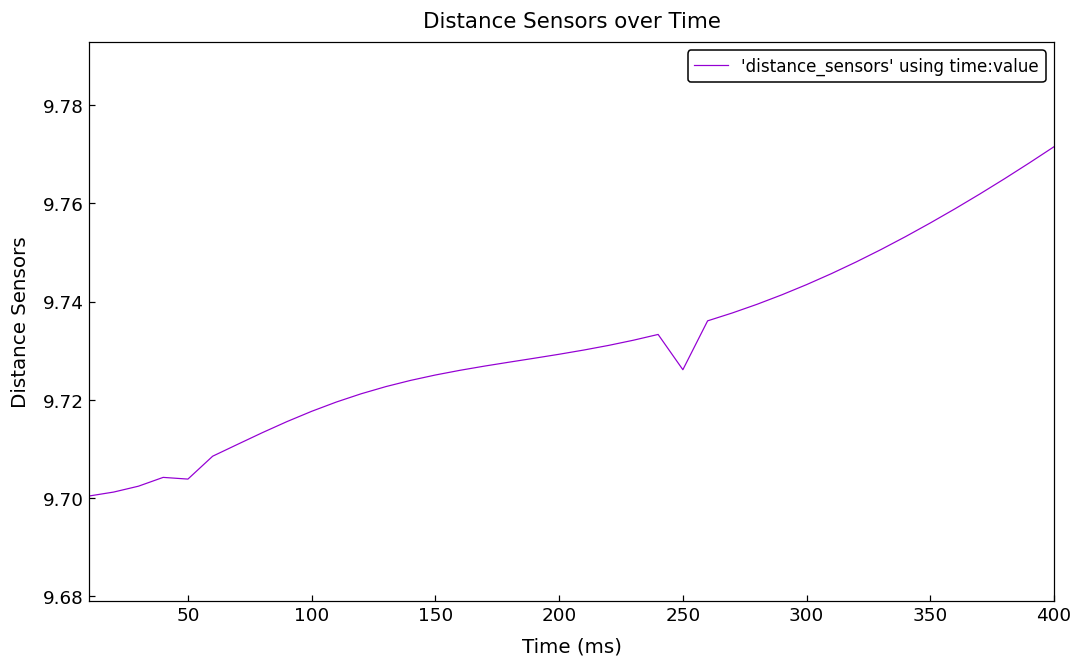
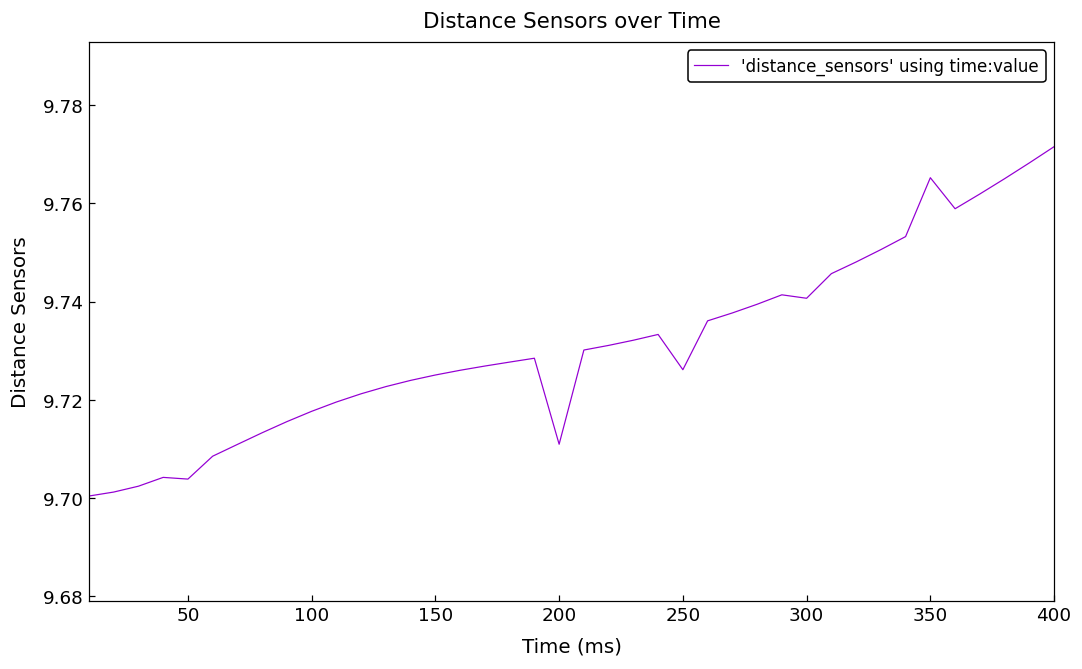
200: 9.729 -> 9.711
300: 9.743 -> 9.741
350: 9.756 -> 9.765
